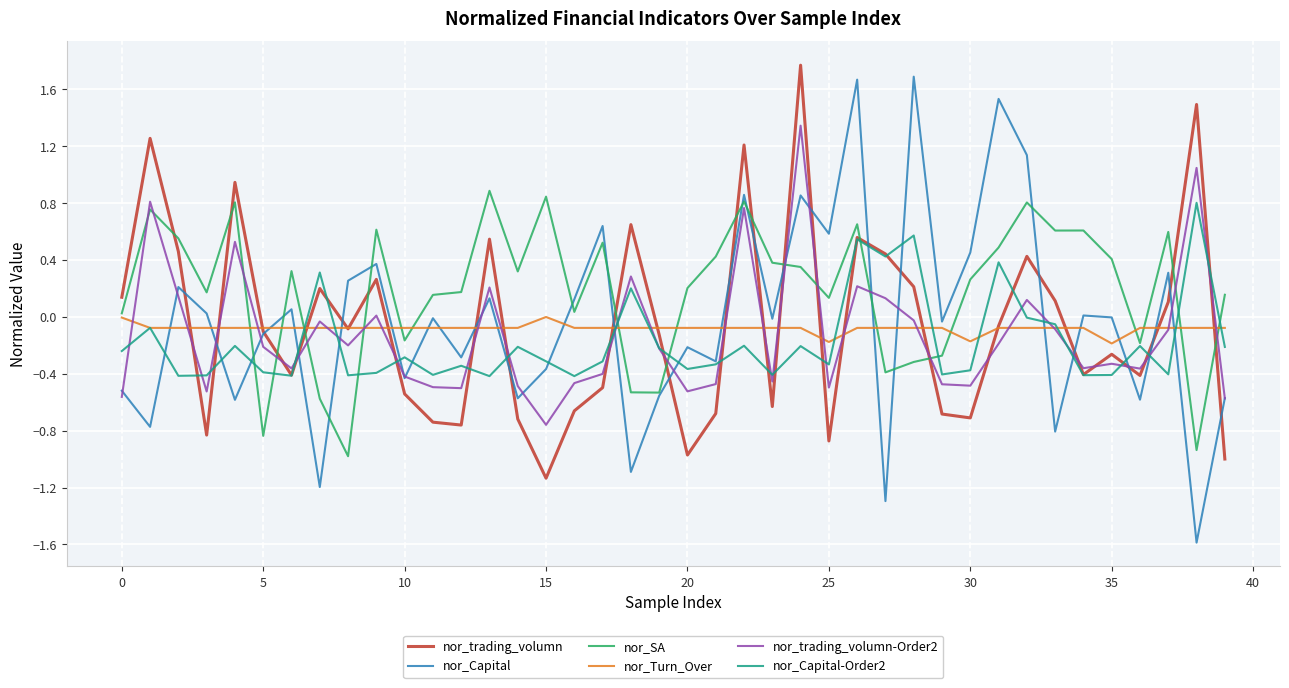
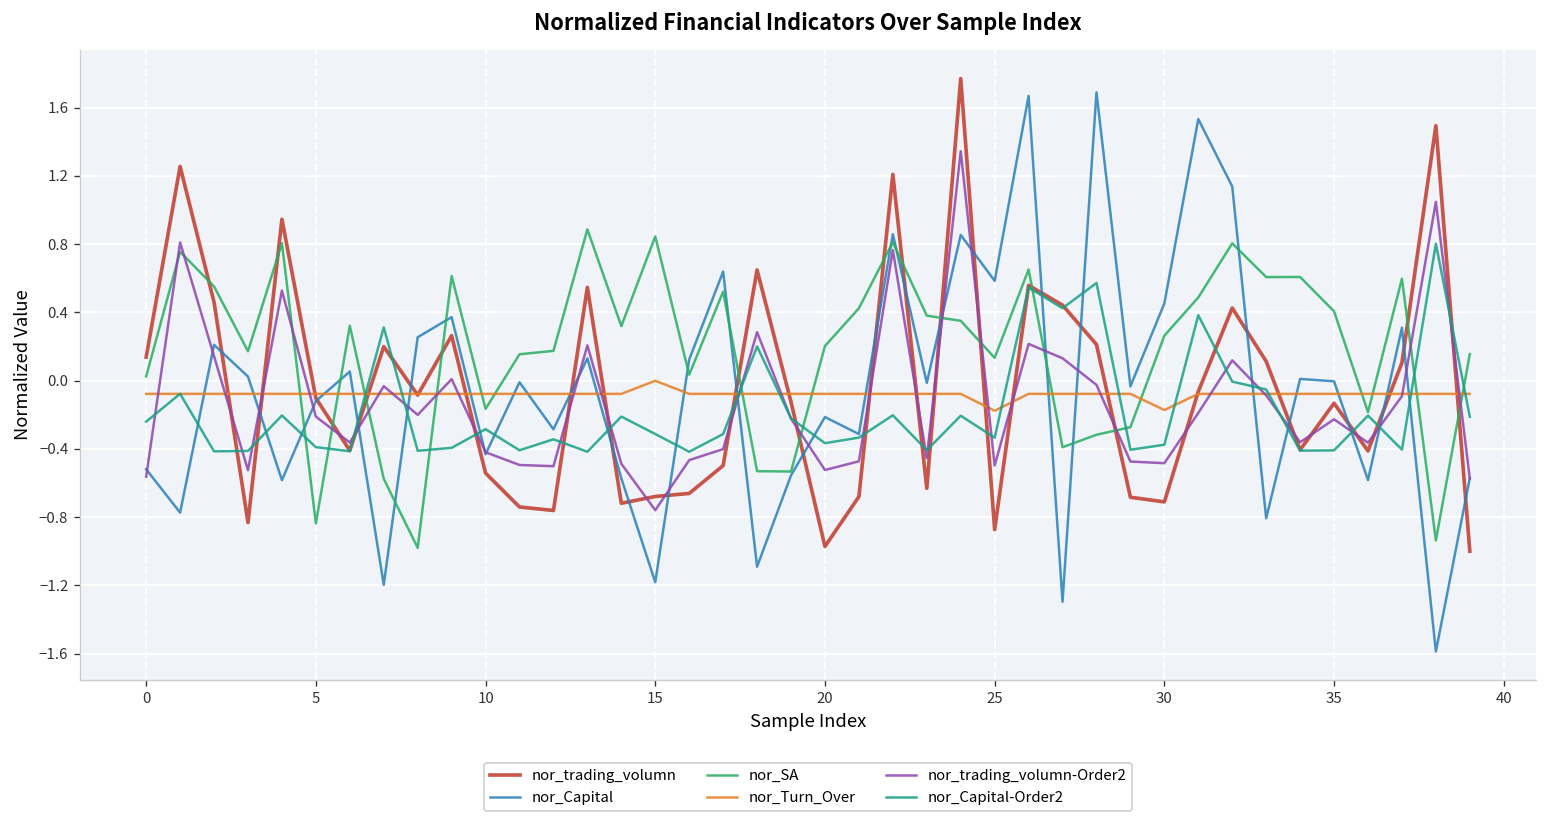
nor_Turn_Over, 0: 0.00 -> -0.08
nor_trading_volumn, 15: -1.13 -> -0.68
nor_Capital, 15: -0.37 -> -1.18
nor_trading_volumn, 35: -0.26 -> -0.13
nor_Turn_Over, 35: -0.19 -> -0.08
nor_trading_volumn-Order2, 35: -0.33 -> -0.23
